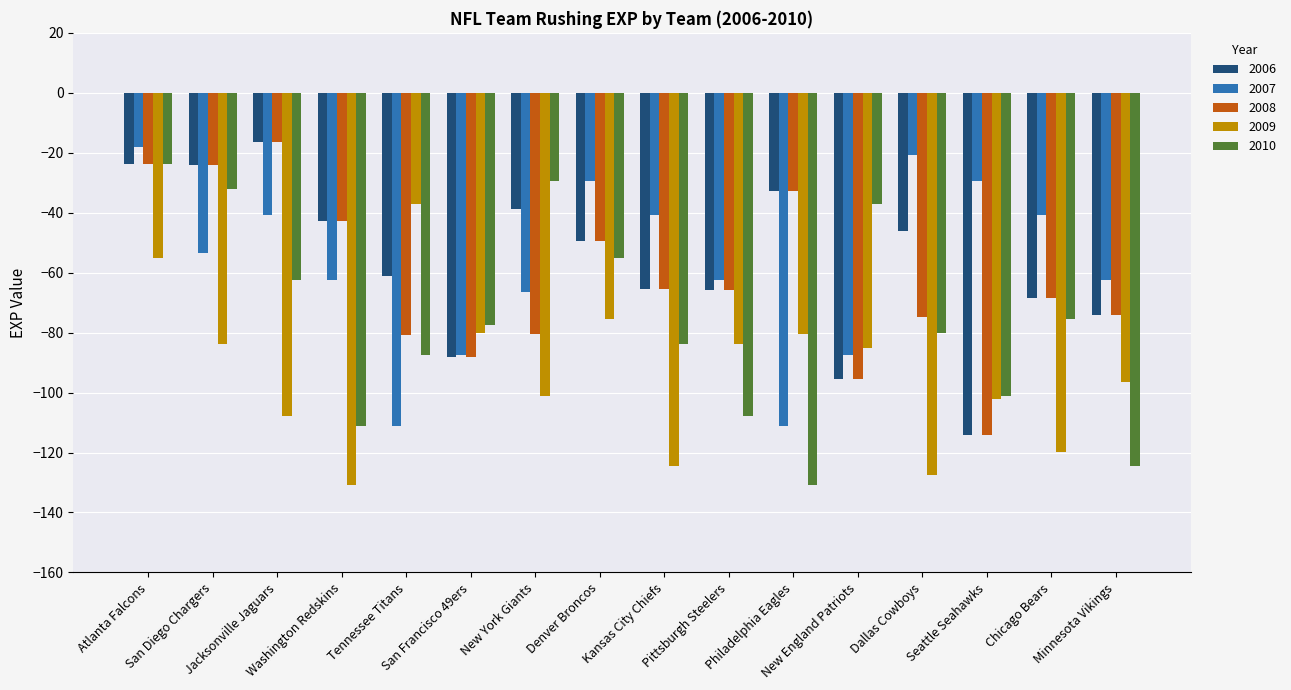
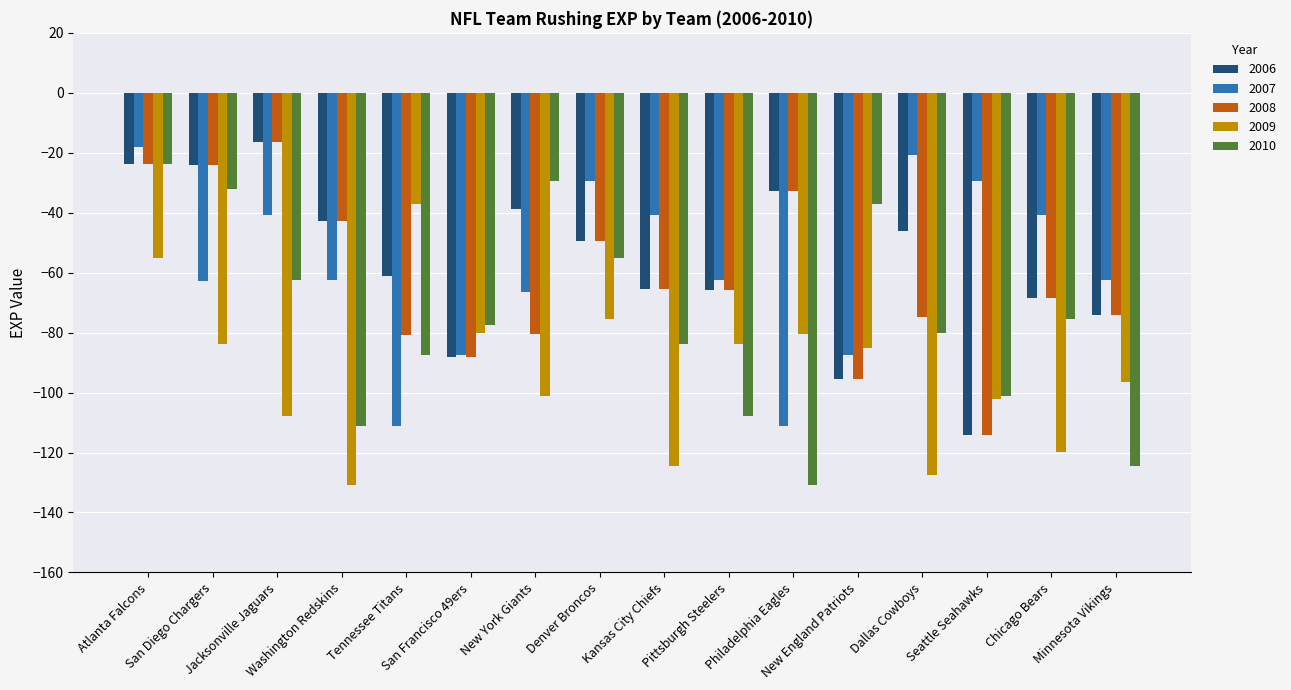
2007, San Diego Chargers: -53 -> -63
